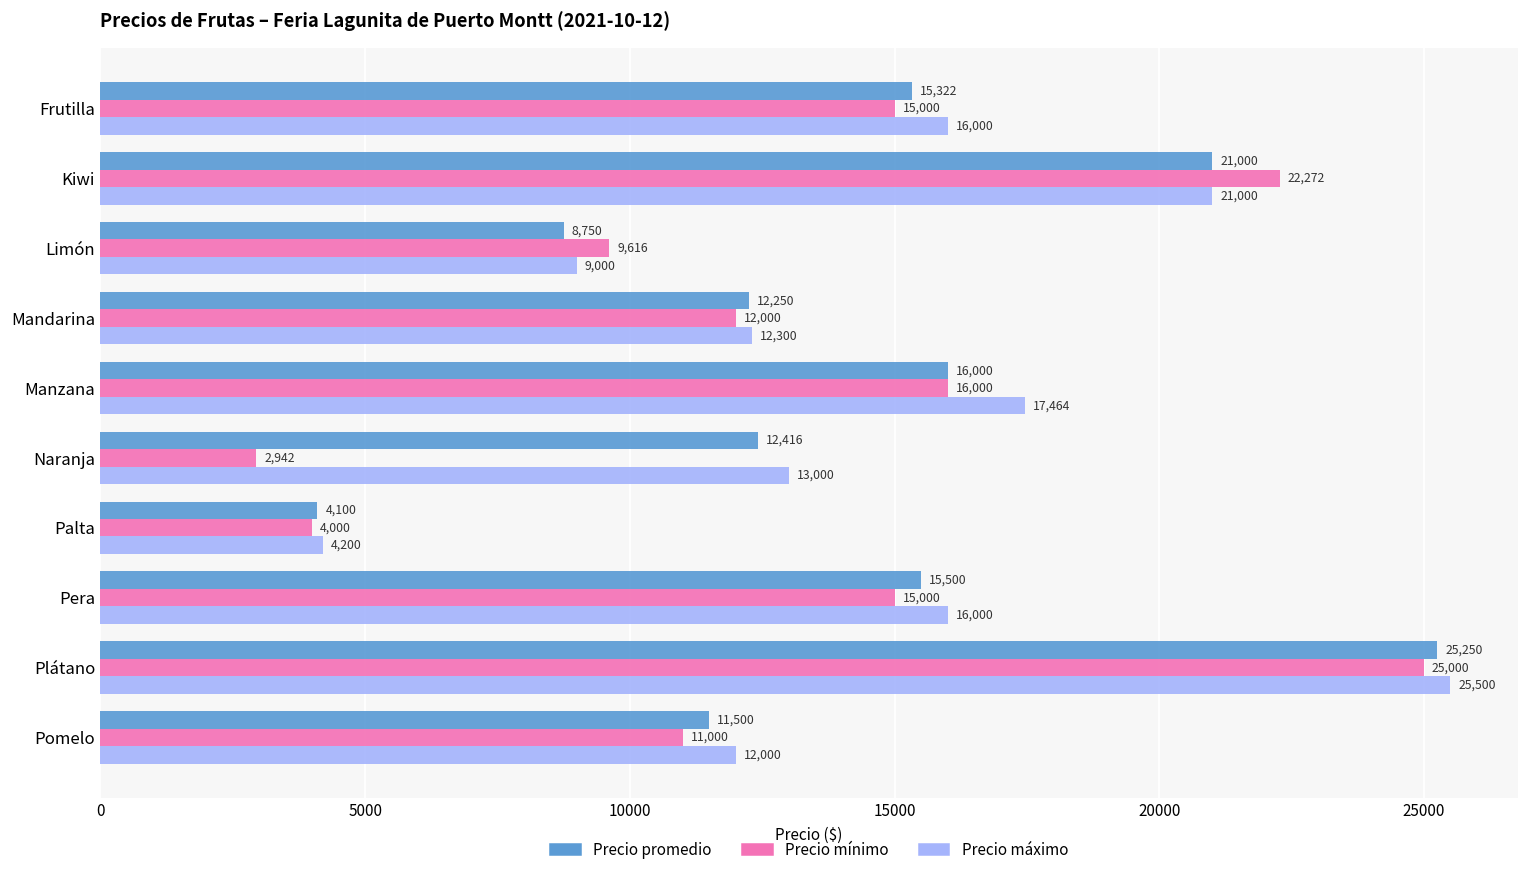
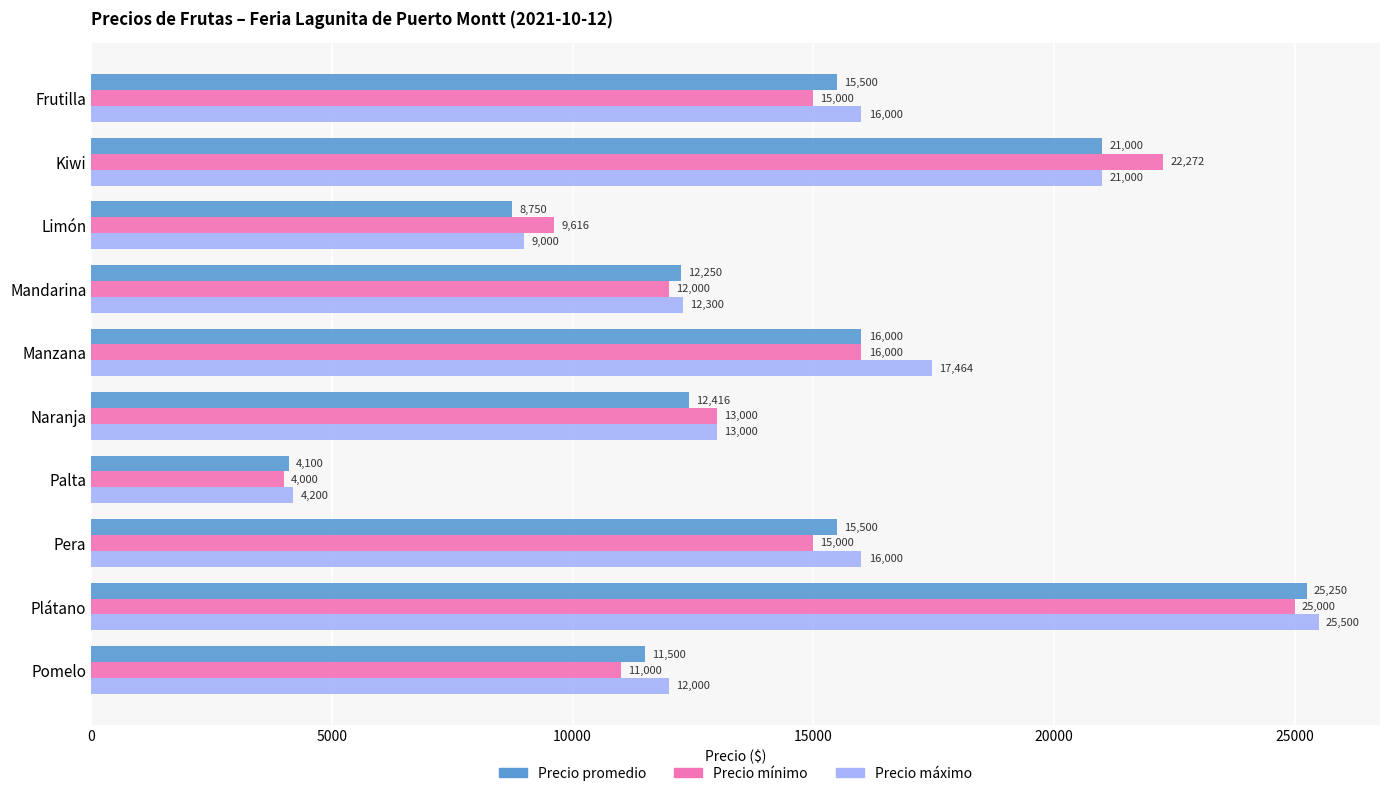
Precio promedio, Frutilla: 15,322 -> 15,500
Precio mínimo, Naranja: 2,942 -> 13,000
